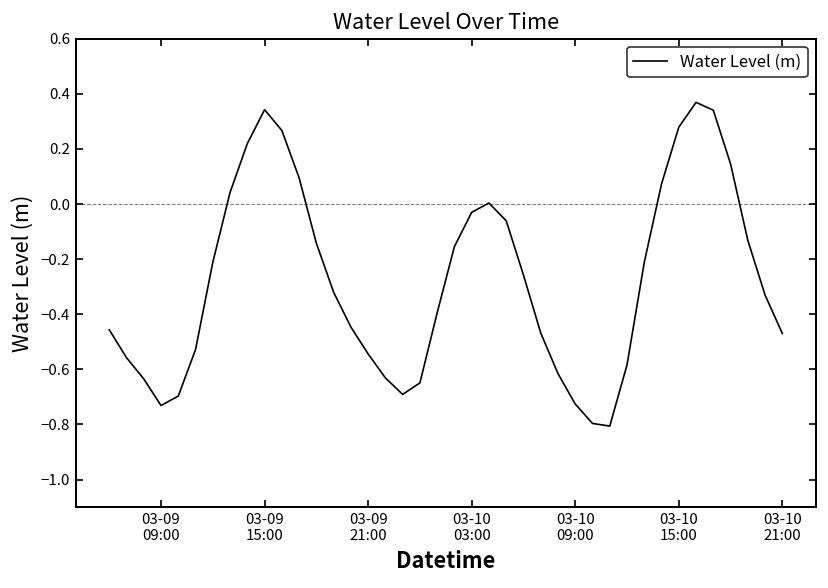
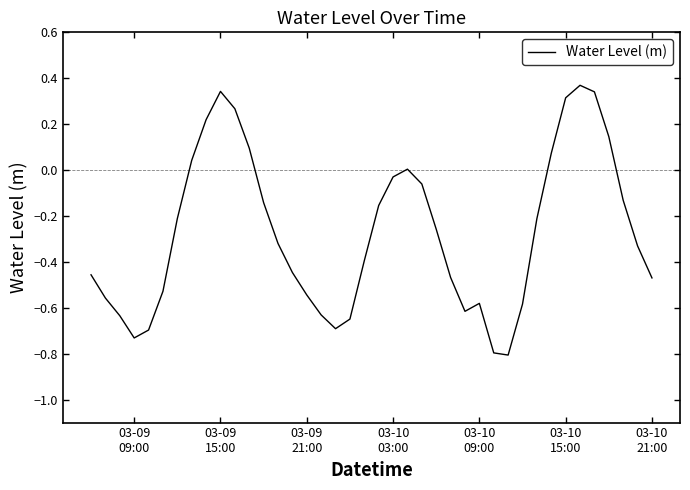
03-10 09:00: -0.73 -> -0.58
03-10 15:00: 0.28 -> 0.31
